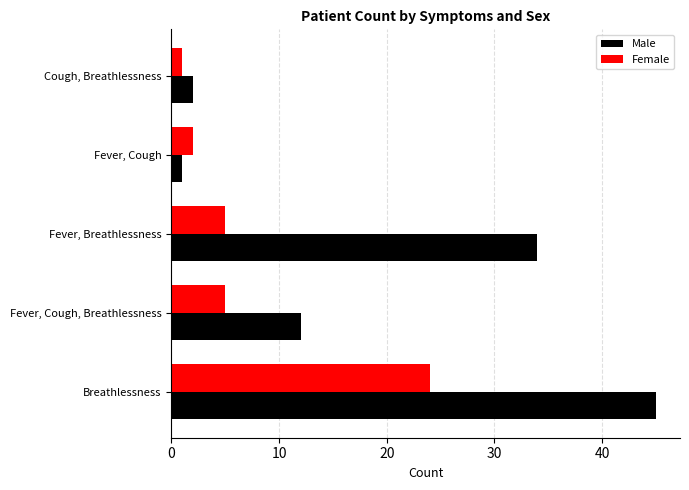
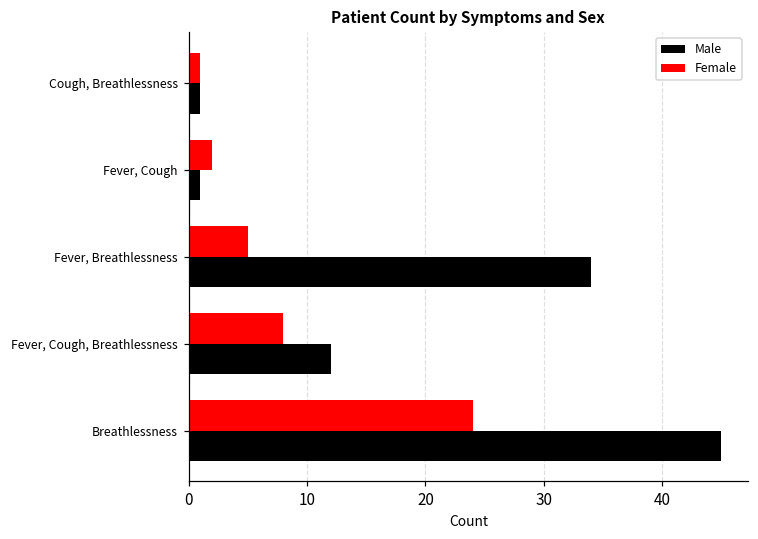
Male, Cough, Breathlessness: 2 -> 1
Female, Fever, Cough, Breathlessness: 5 -> 8
